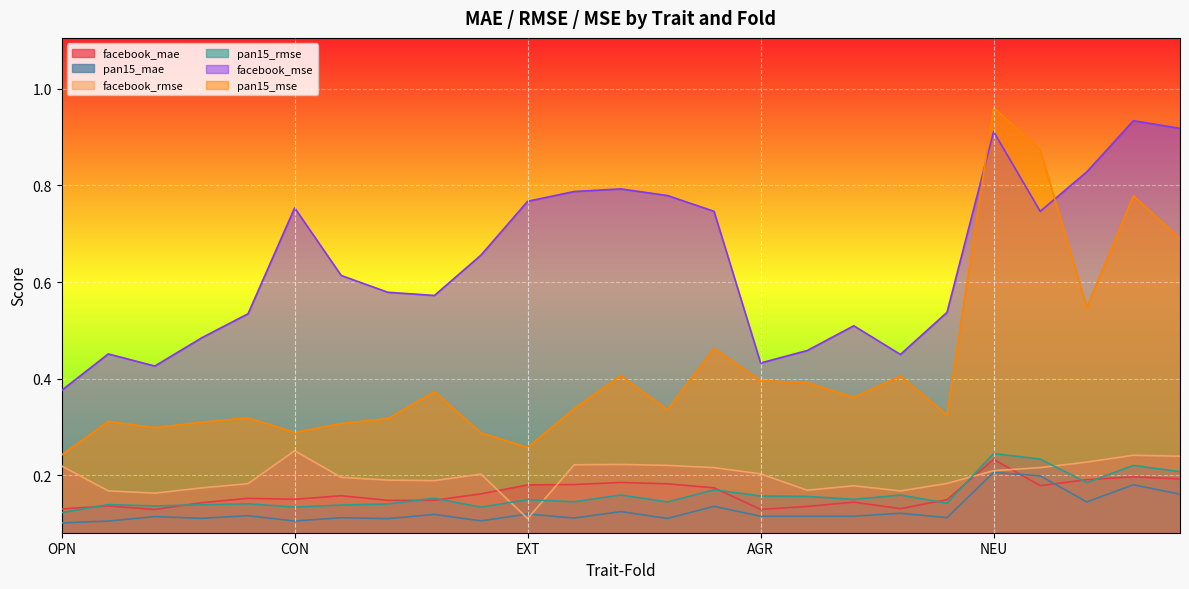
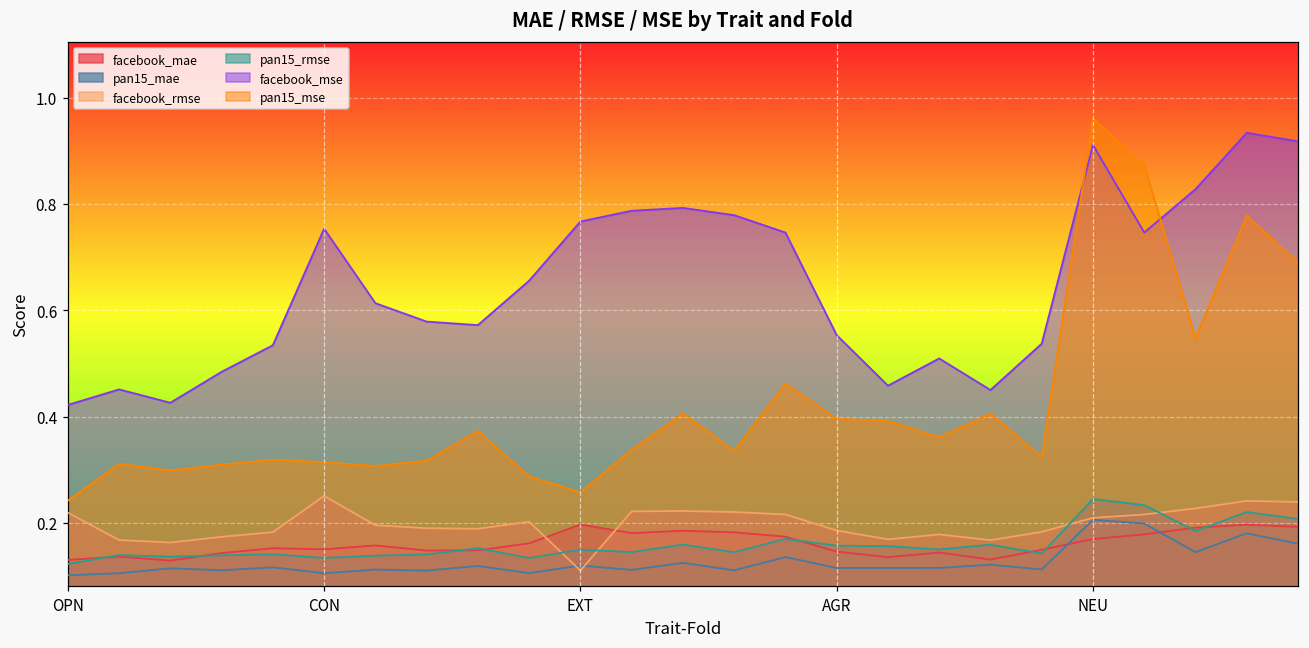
facebook_mse, OPN: 0.38 -> 0.42
pan15_mse, CON: 0.29 -> 0.31
facebook_mae, EXT: 0.18 -> 0.20
facebook_mae, AGR: 0.13 -> 0.15
facebook_rmse, AGR: 0.20 -> 0.19
facebook_mse, AGR: 0.43 -> 0.55
facebook_mae, NEU: 0.23 -> 0.17
